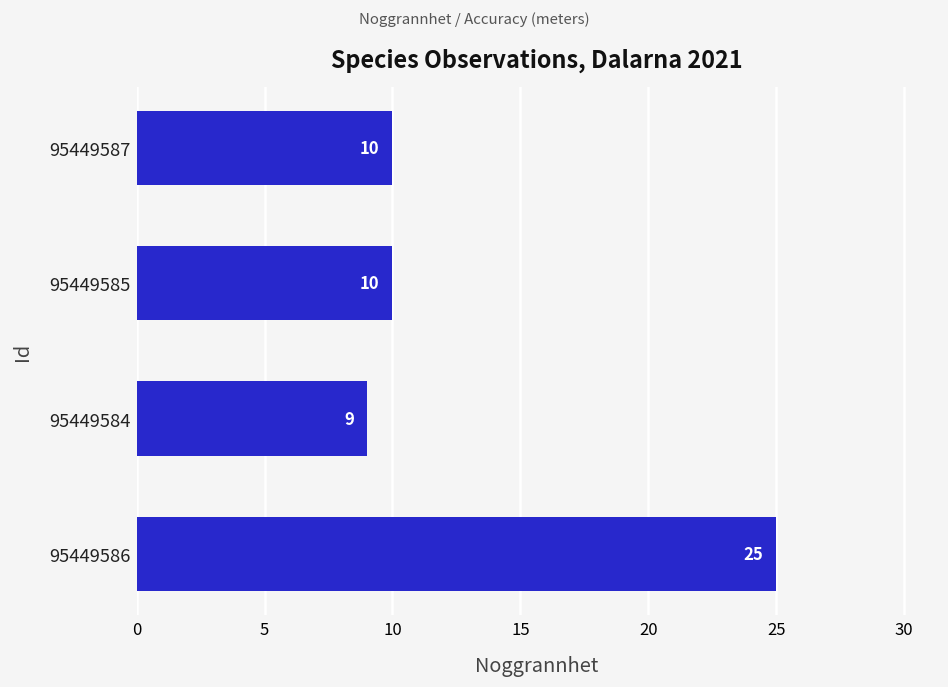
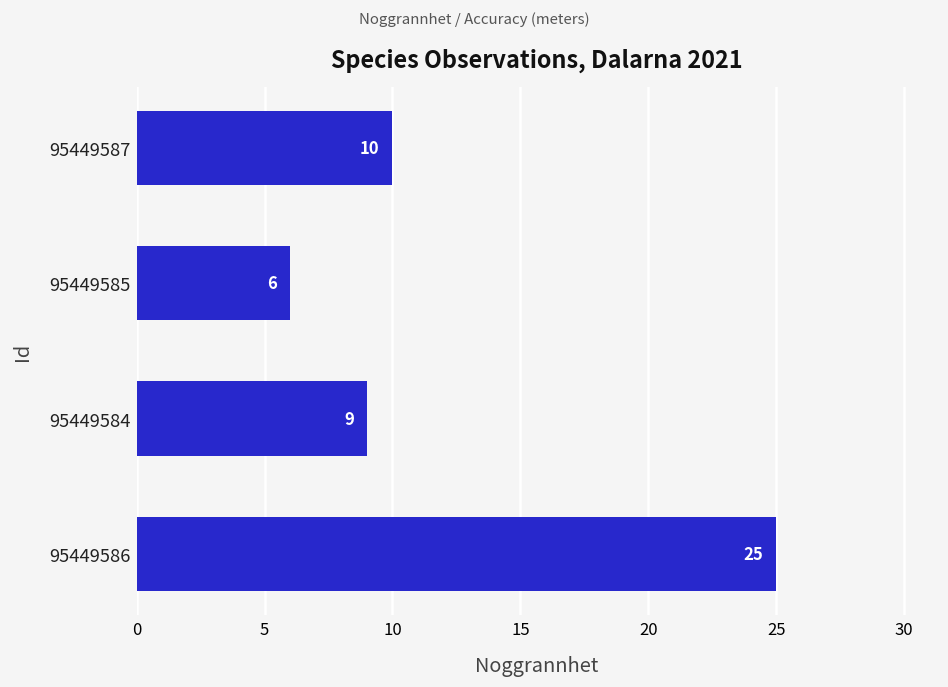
95449585: 10 -> 6
